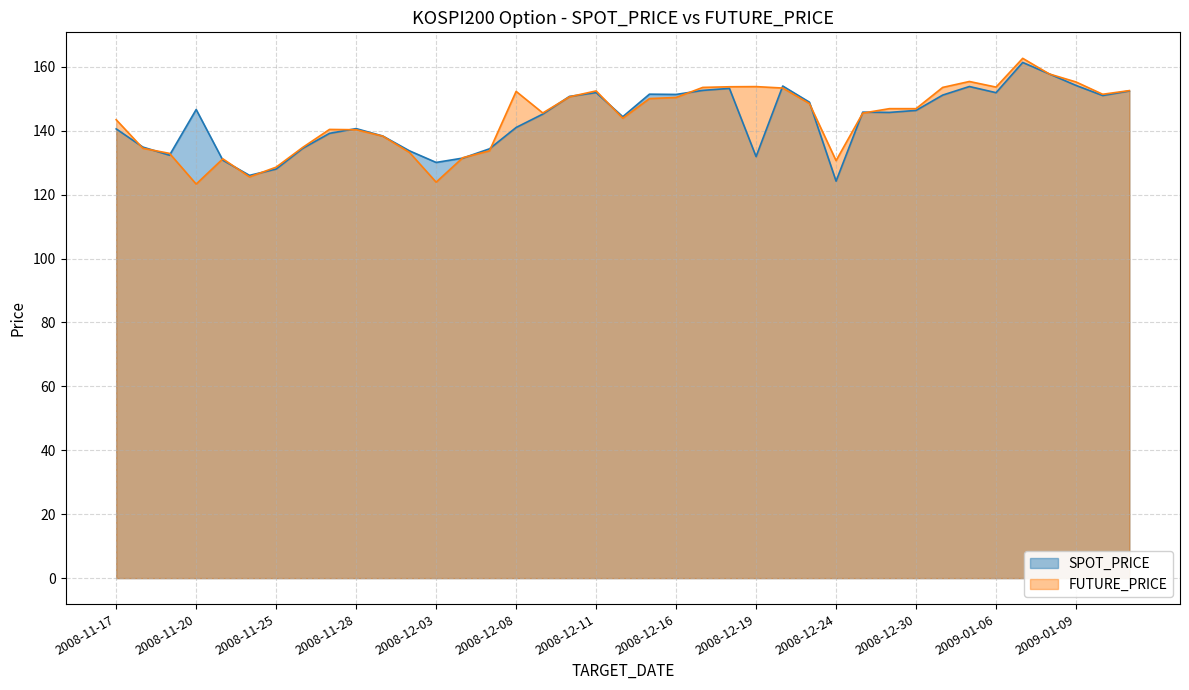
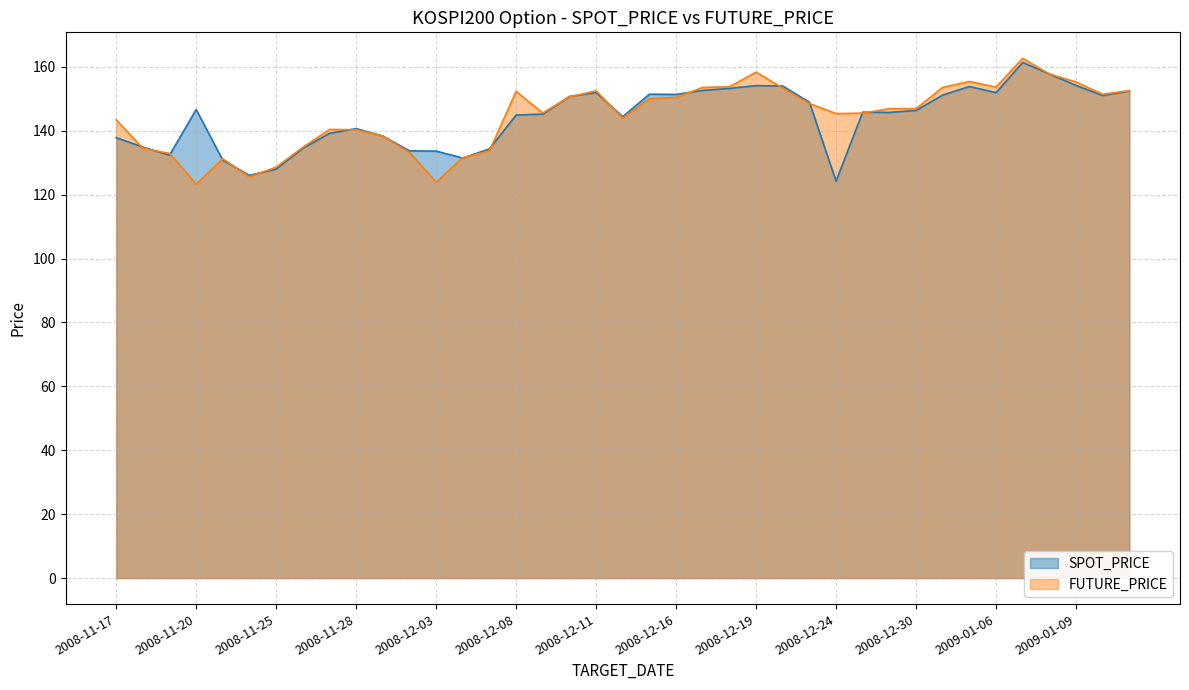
SPOT_PRICE, 2008-11-17: 141 -> 138
SPOT_PRICE, 2008-12-03: 130 -> 134
SPOT_PRICE, 2008-12-08: 141 -> 145
SPOT_PRICE, 2008-12-19: 132 -> 154
FUTURE_PRICE, 2008-12-19: 154 -> 158
FUTURE_PRICE, 2008-12-24: 131 -> 145
